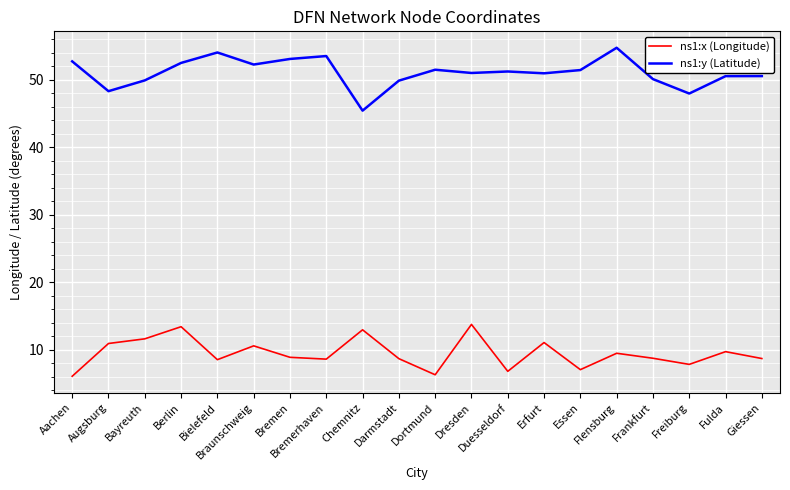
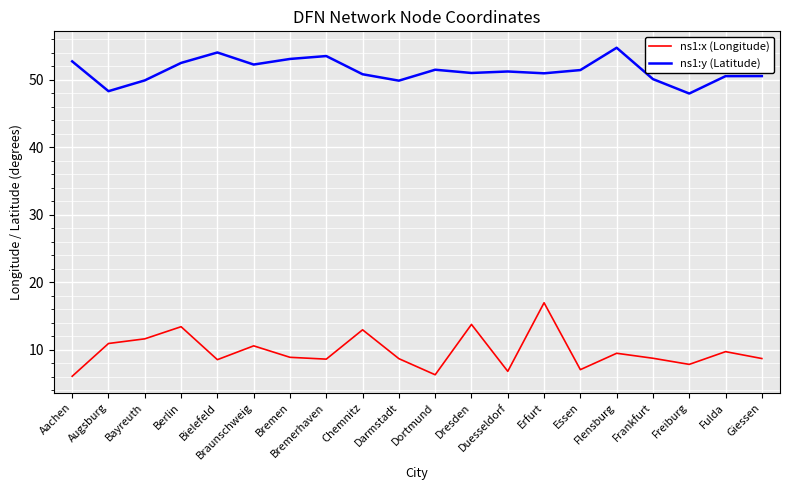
ns1:y (Latitude), Chemnitz: 45 -> 51
ns1:x (Longitude), Erfurt: 11 -> 17
